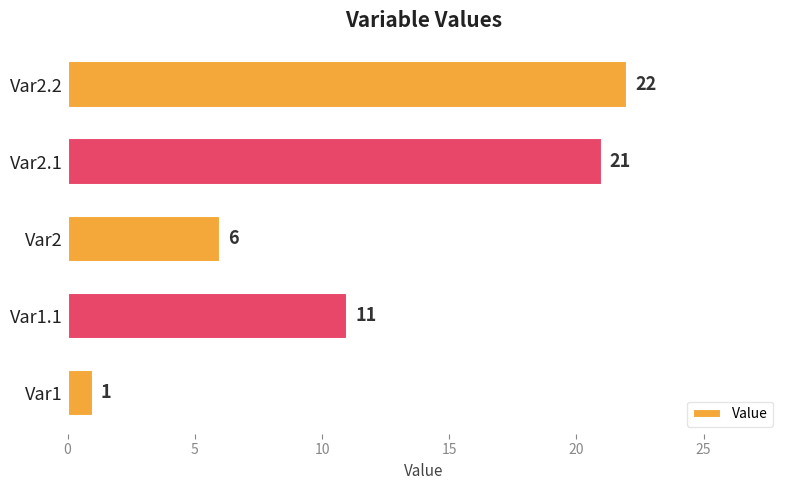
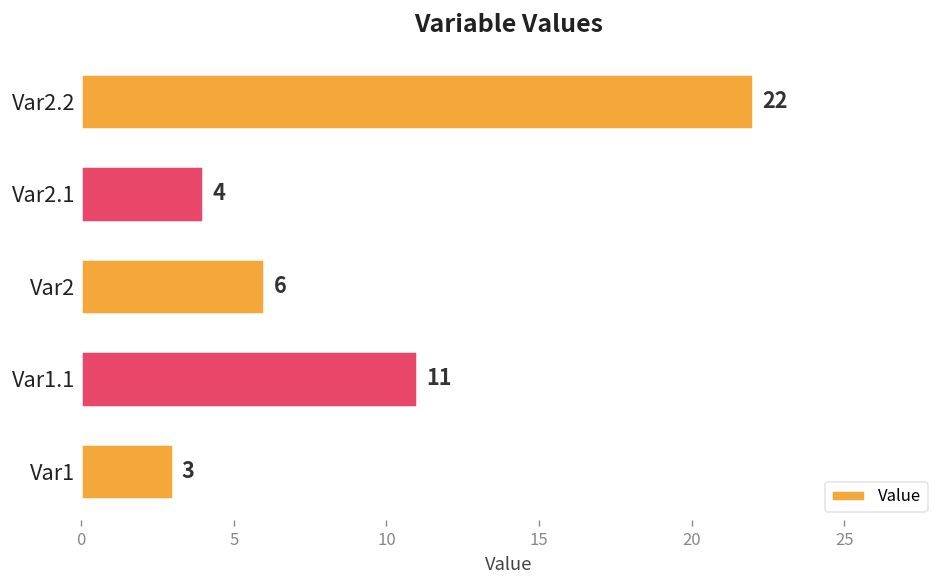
Var2.1: 21 -> 4
Var1: 1 -> 3
